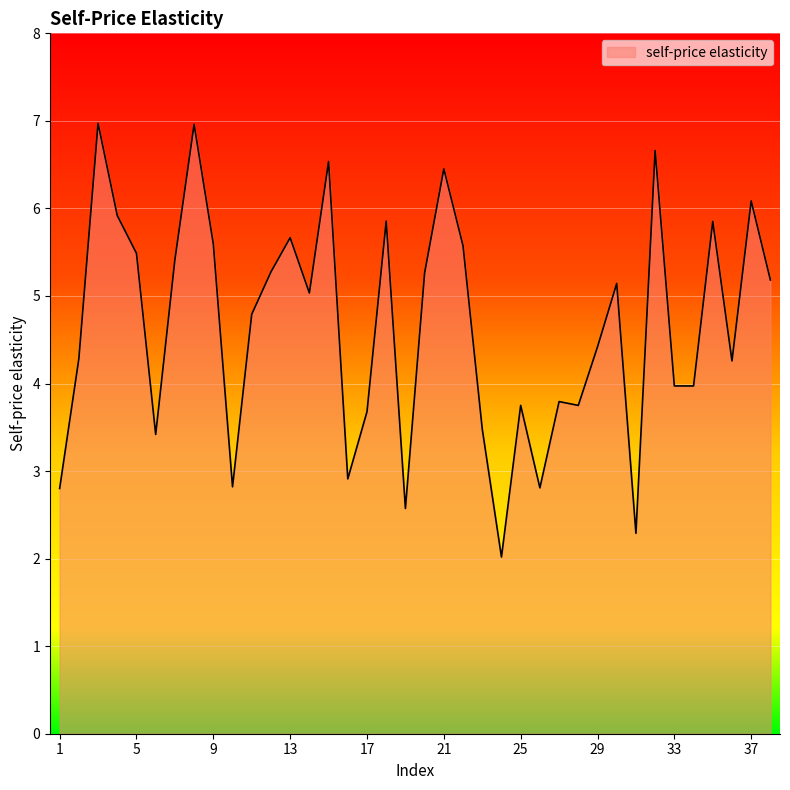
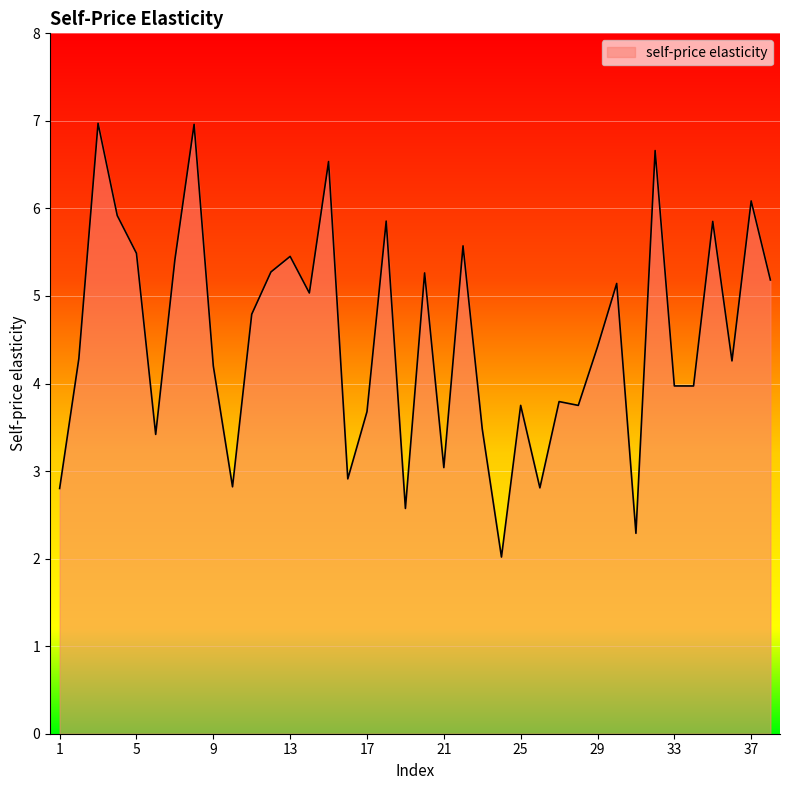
9: 5.6 -> 4.2
13: 5.7 -> 5.5
21: 6.5 -> 3.0
